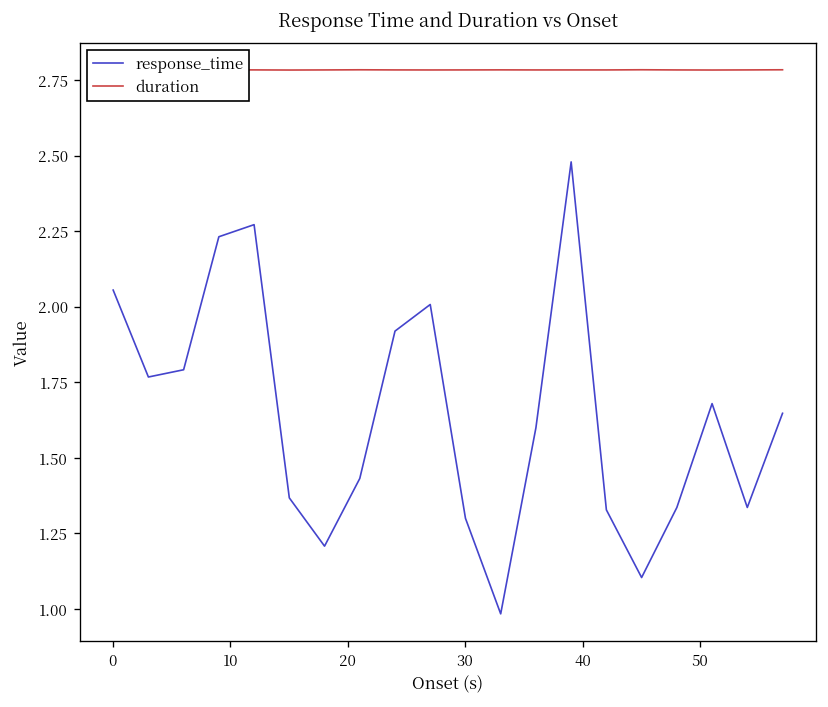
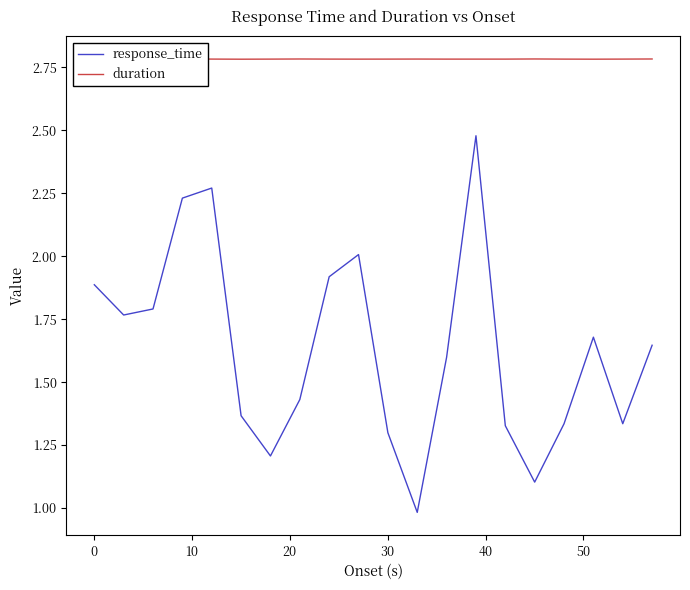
response_time, 0: 2.05 -> 1.89
